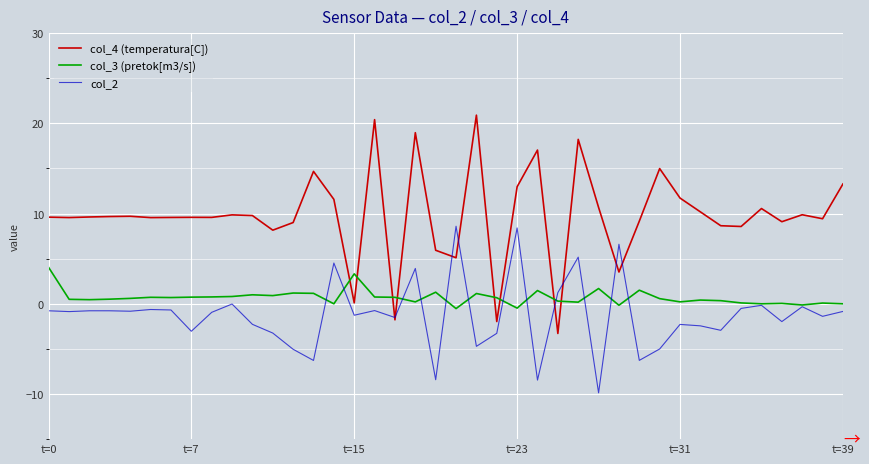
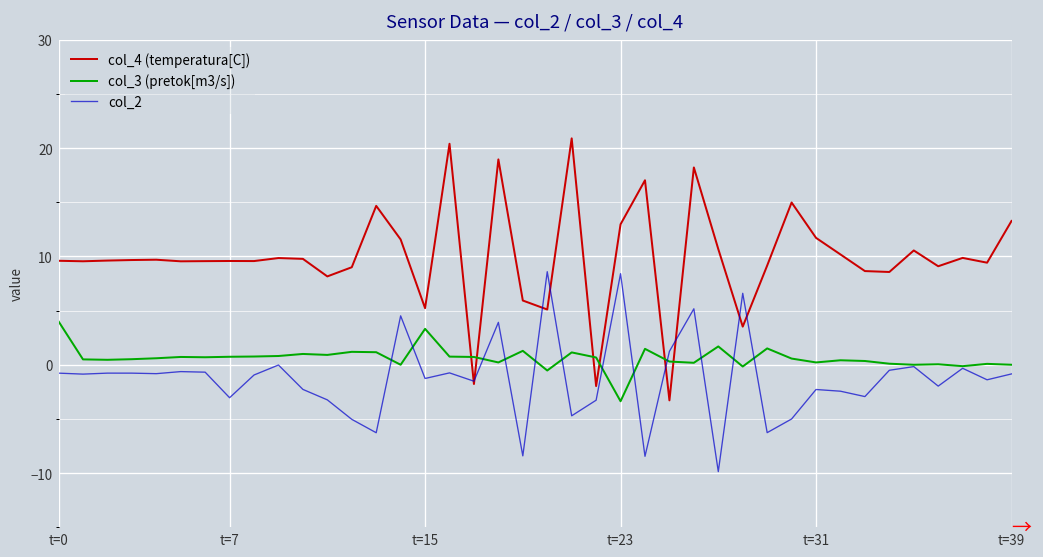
col_4 (temperatura[C]), t=15: 0 -> 5
col_3 (pretok[m3/s]), t=23: 0 -> -3
